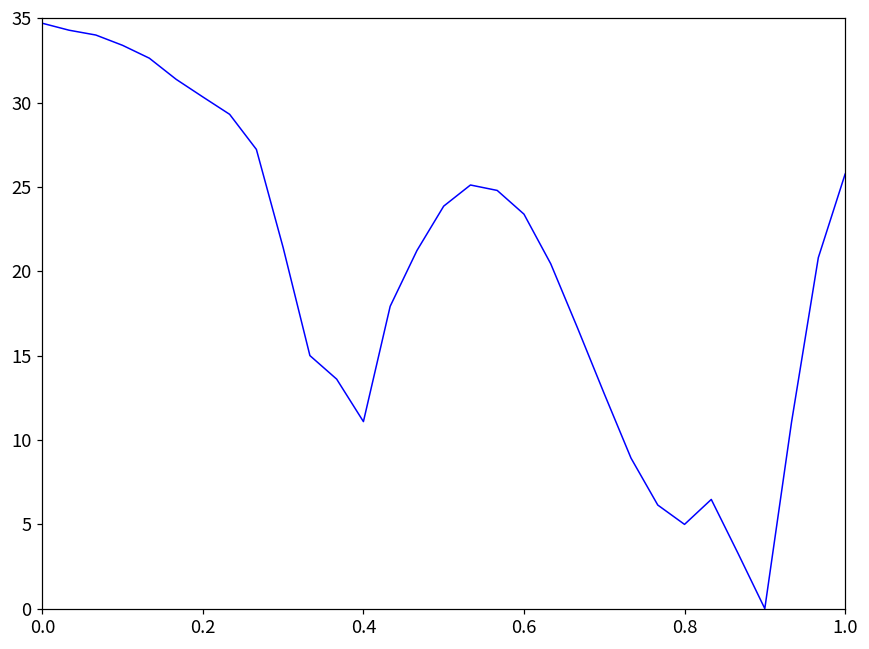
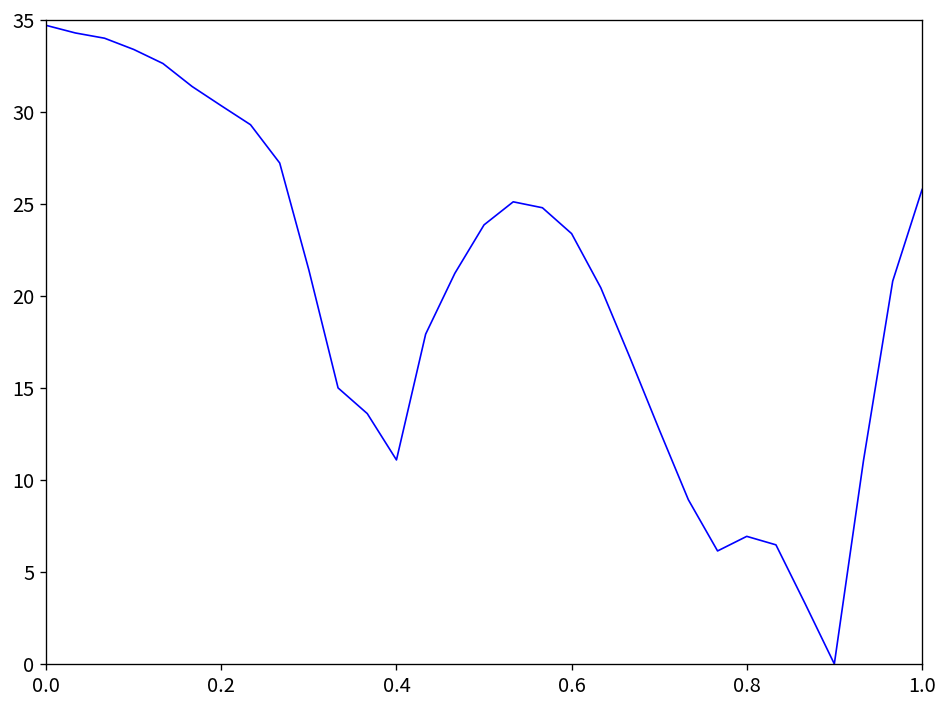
0.8: 5.0 -> 6.9
